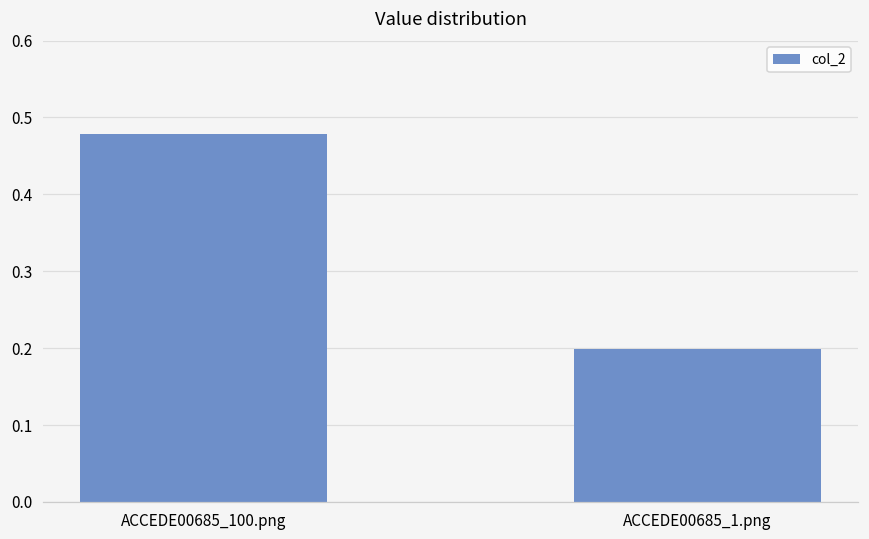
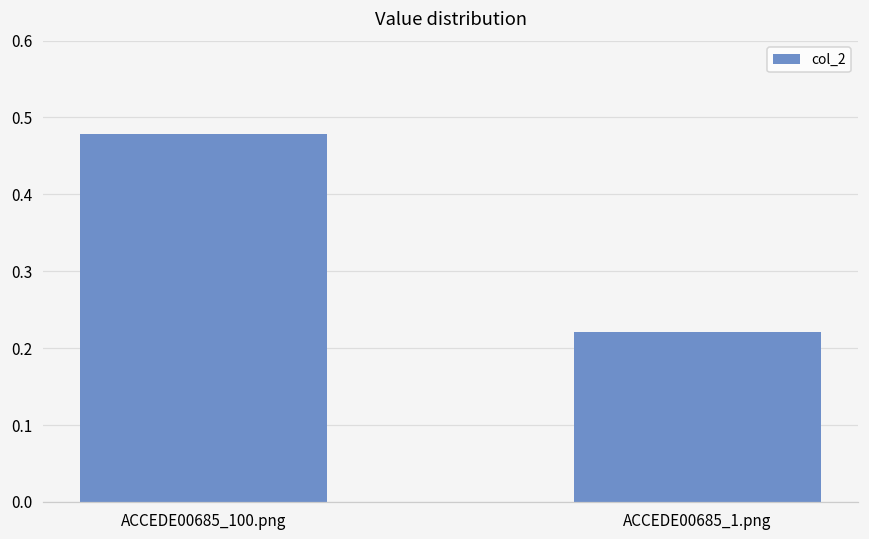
ACCEDE00685_1.png: 0.20 -> 0.22
